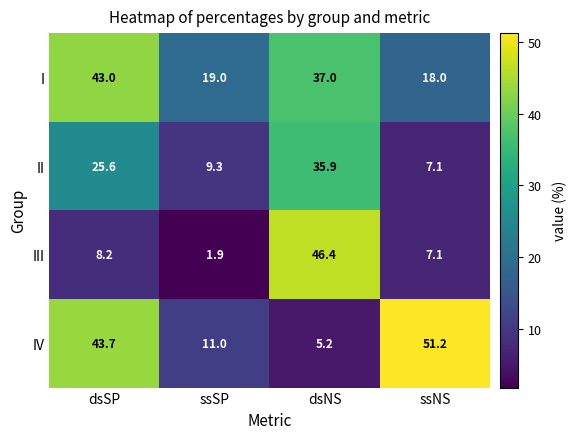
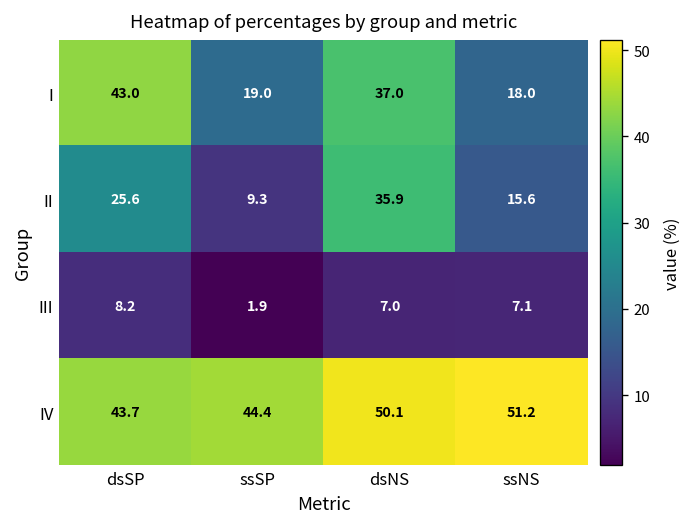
II, ssNS: 7.1 -> 15.6
III, dsNS: 46.4 -> 7.0
IV, ssSP: 11.0 -> 44.4
IV, dsNS: 5.2 -> 50.1
